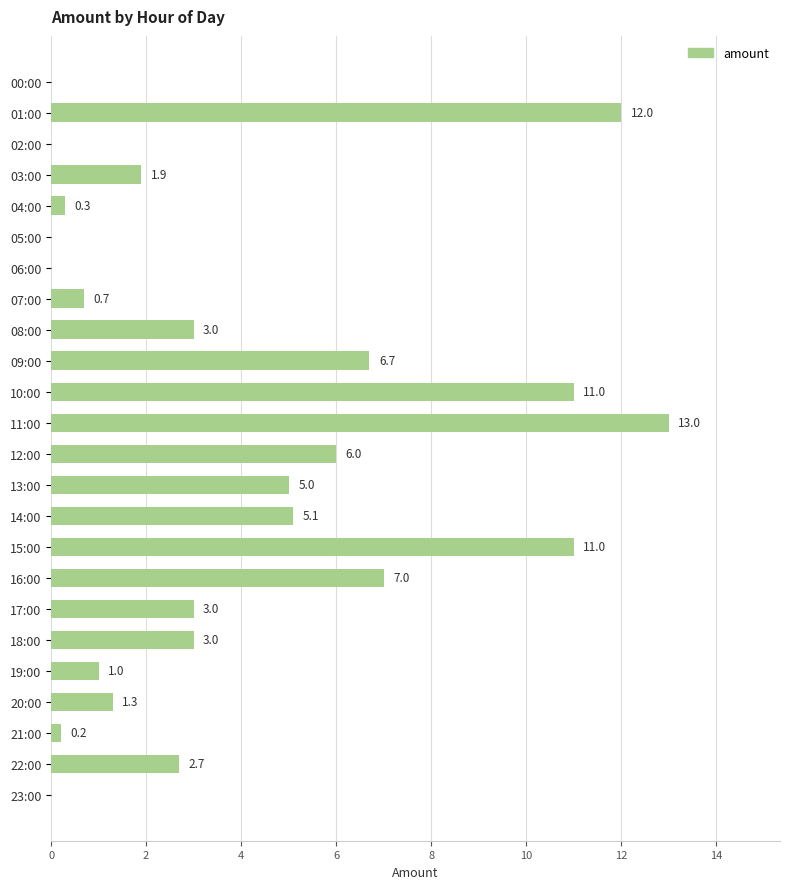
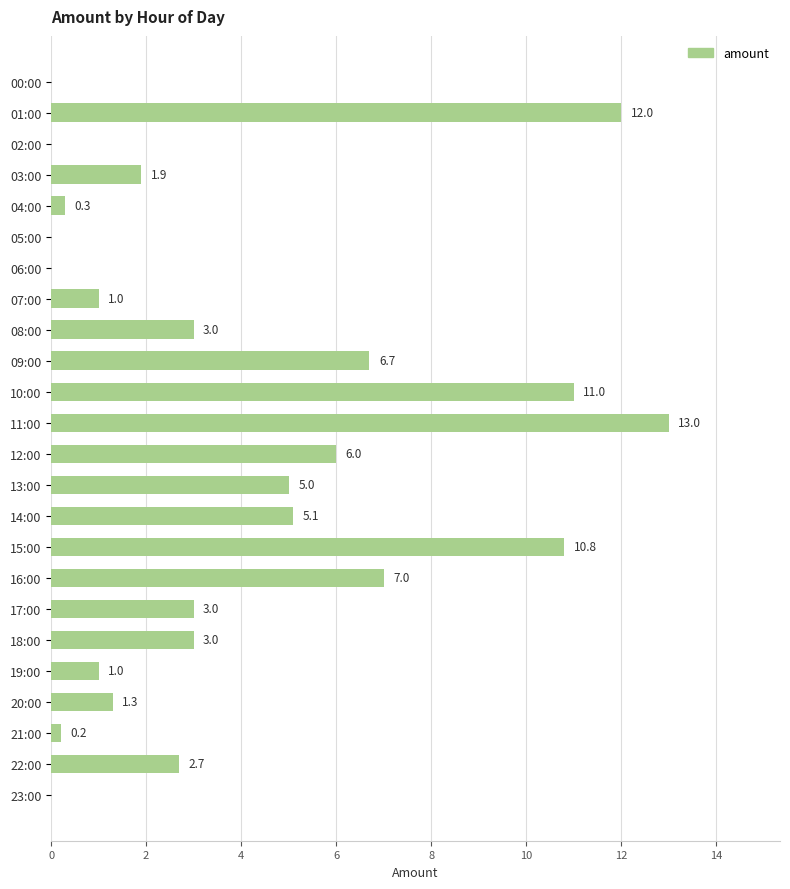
07:00: 0.7 -> 1.0
15:00: 11.0 -> 10.8
